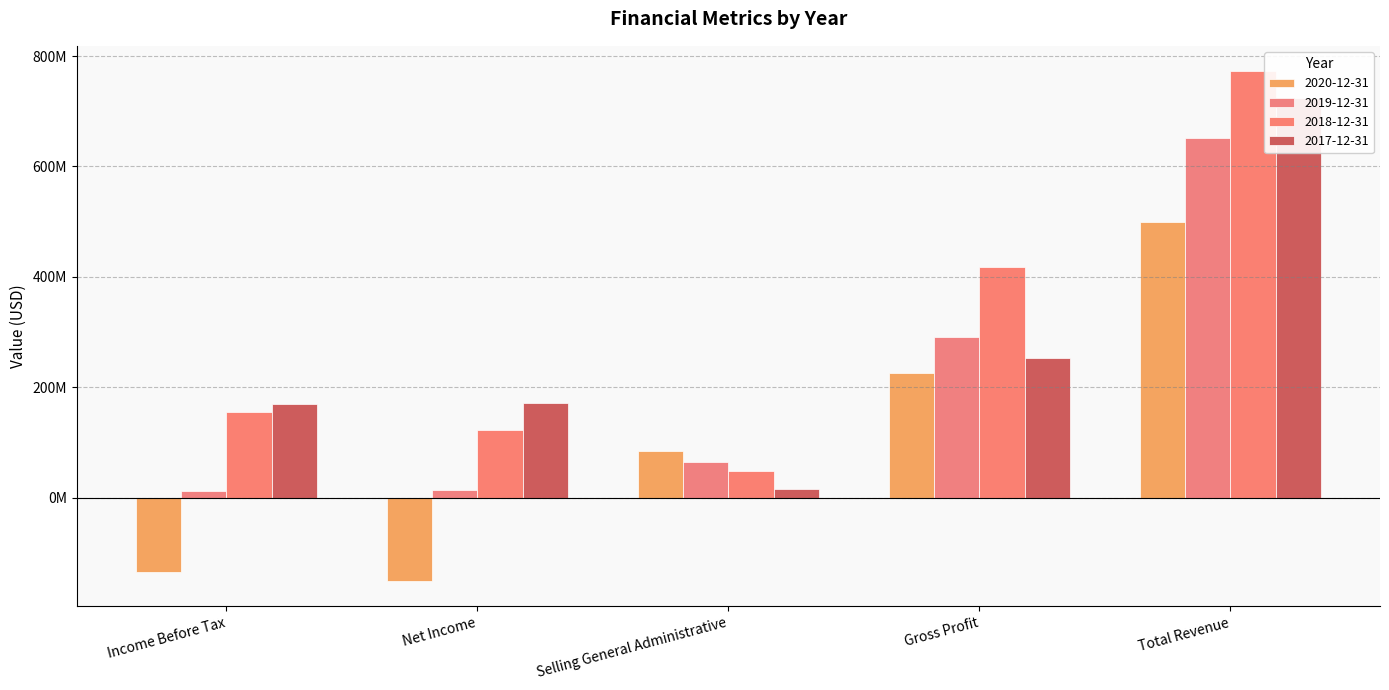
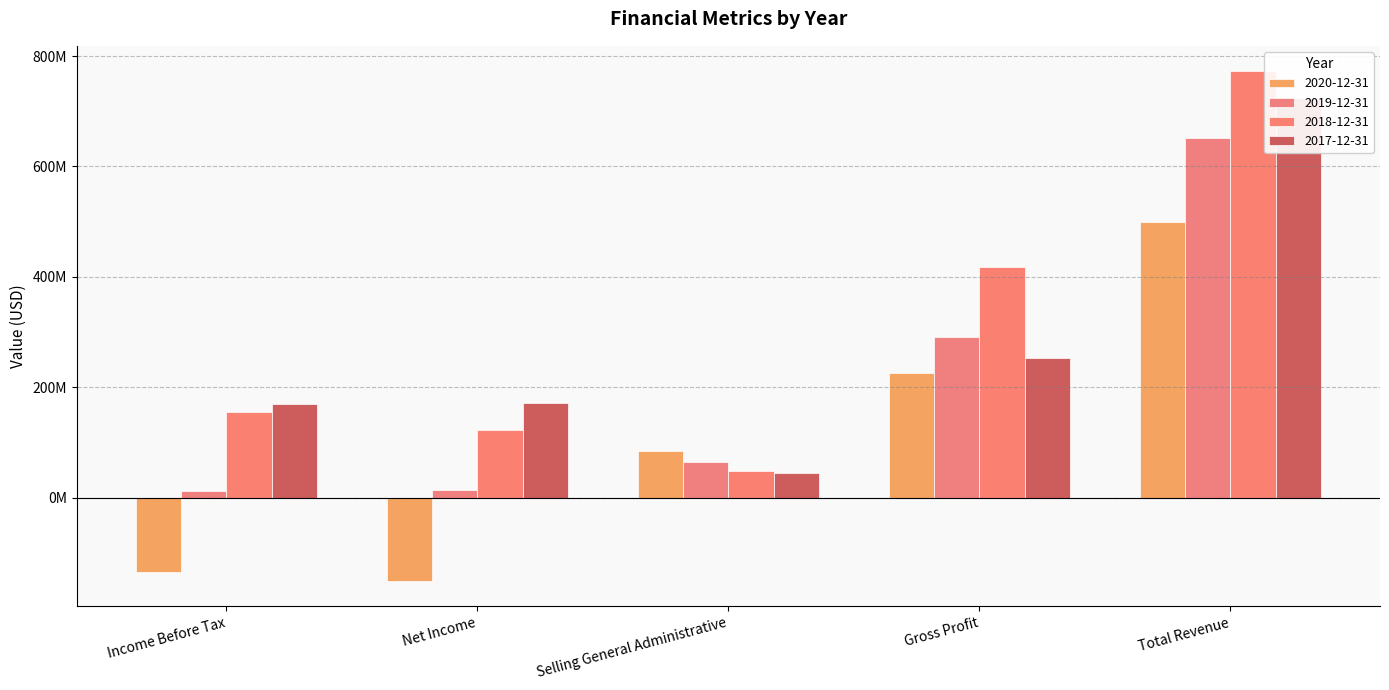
2017-12-31, Selling General Administrative: 20000000 -> 40000000
